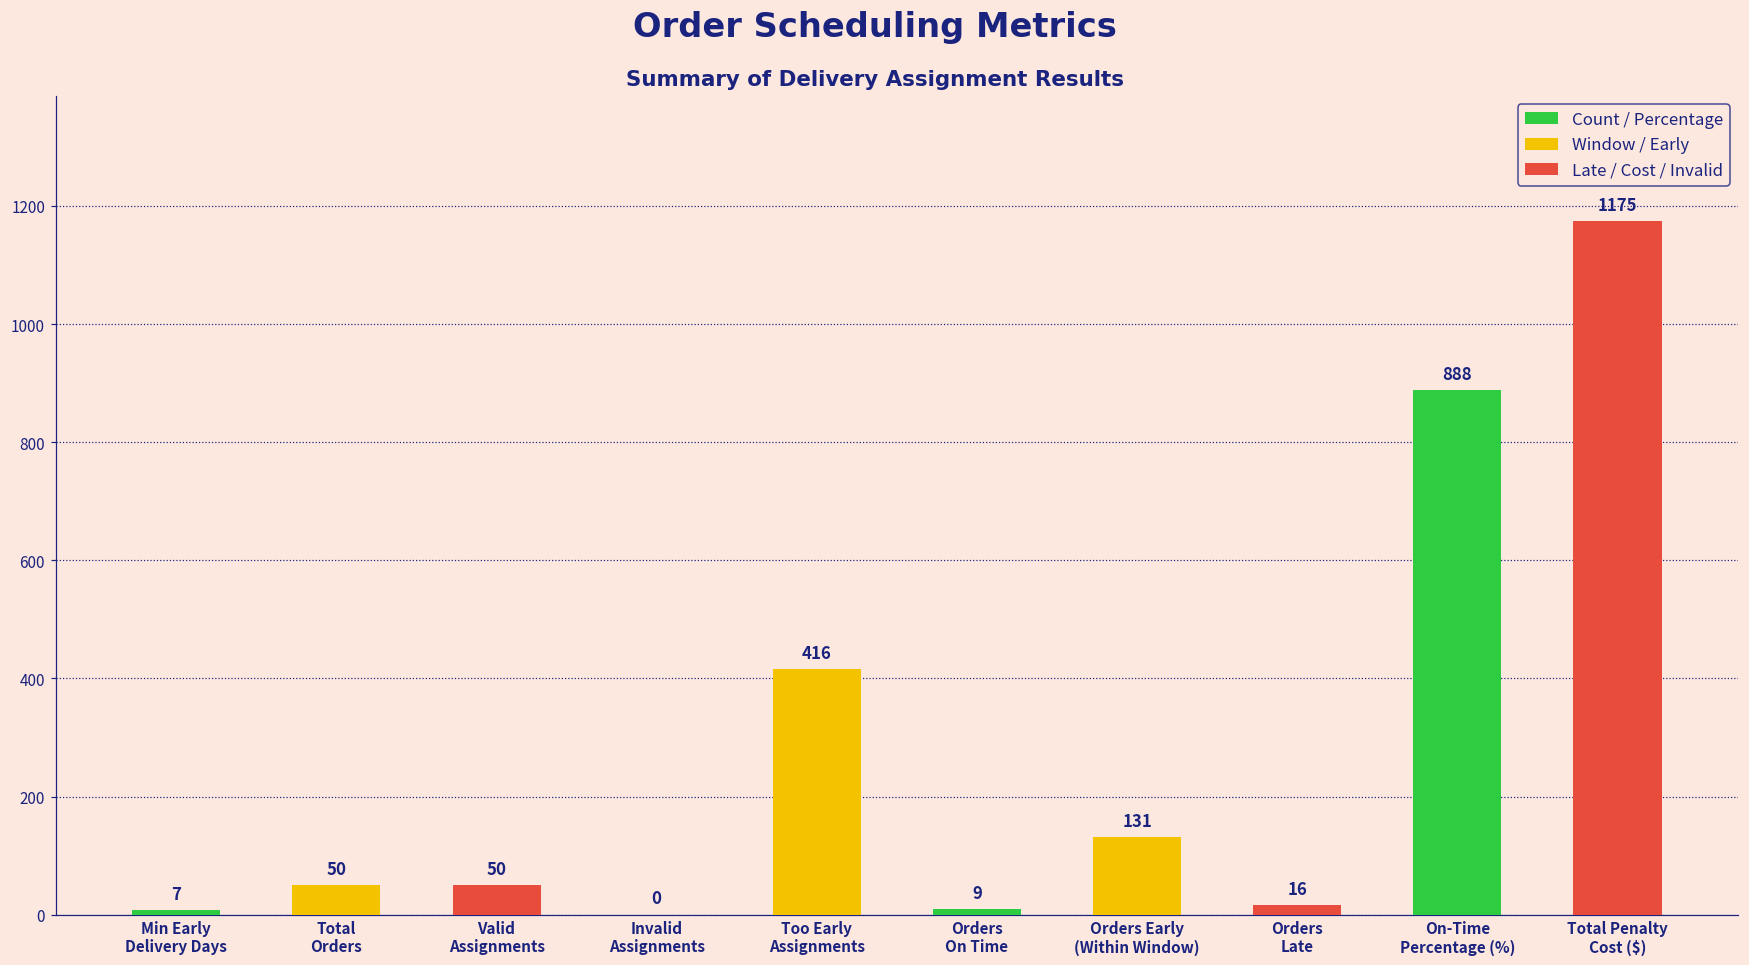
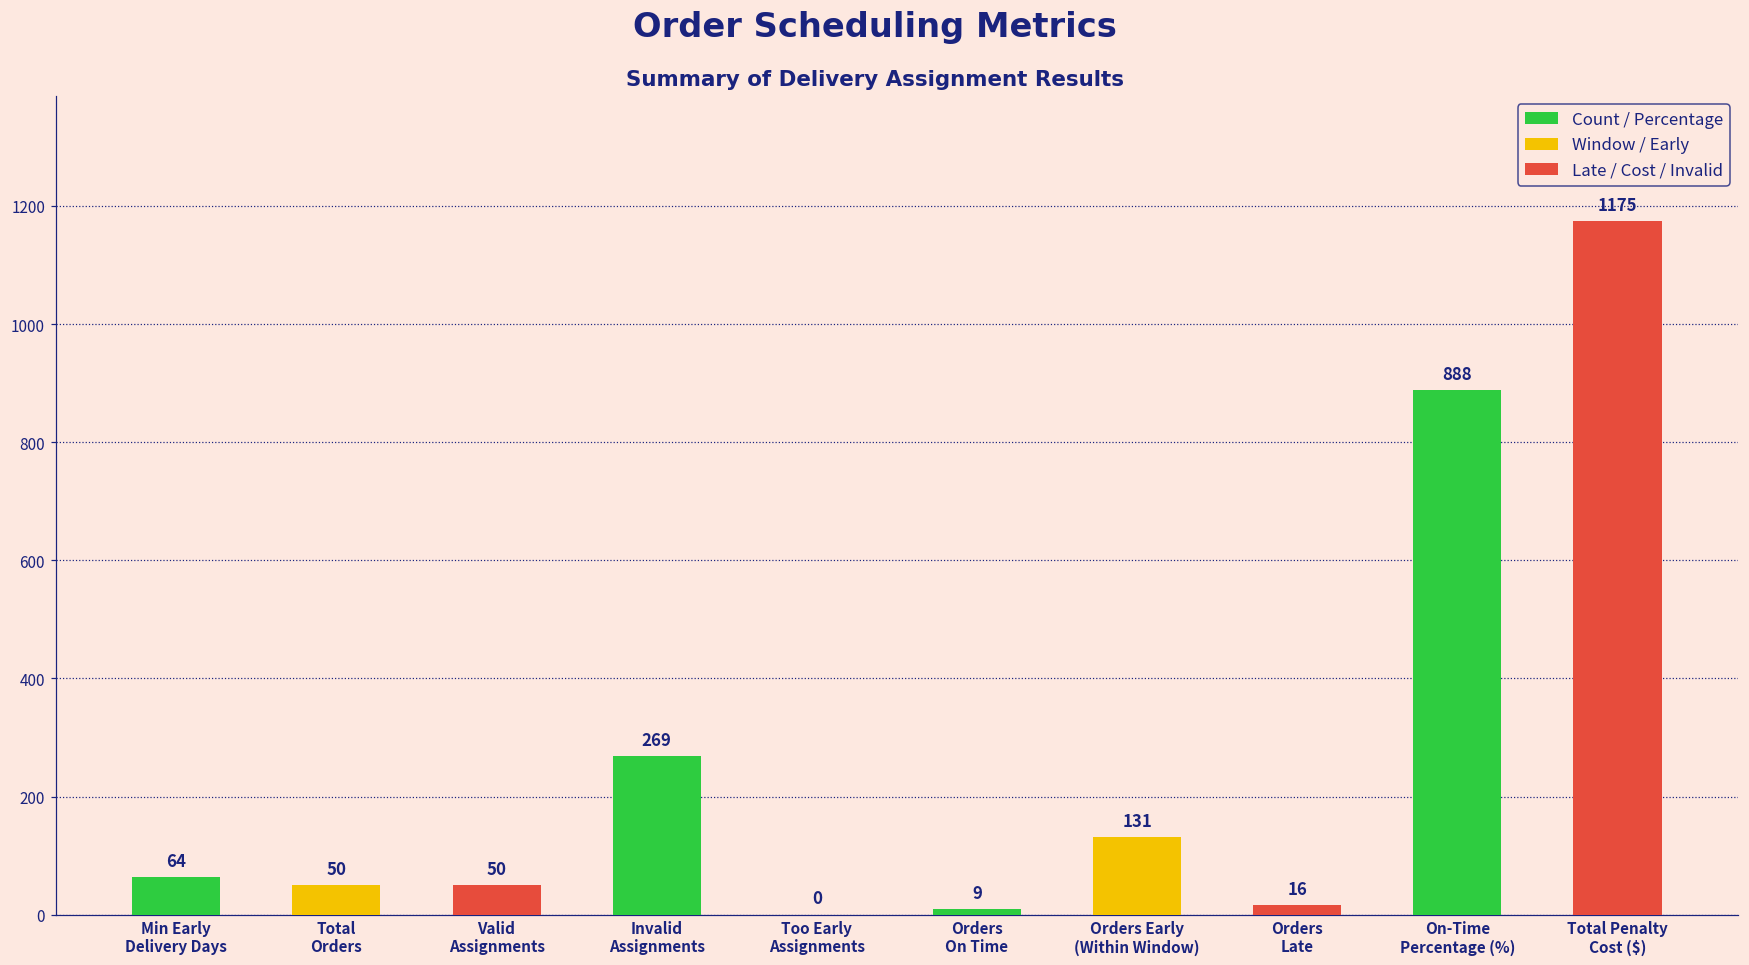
Min Early Delivery Days: 7 -> 64
Invalid Assignments: 0 -> 269
Too Early Assignments: 416 -> 0
